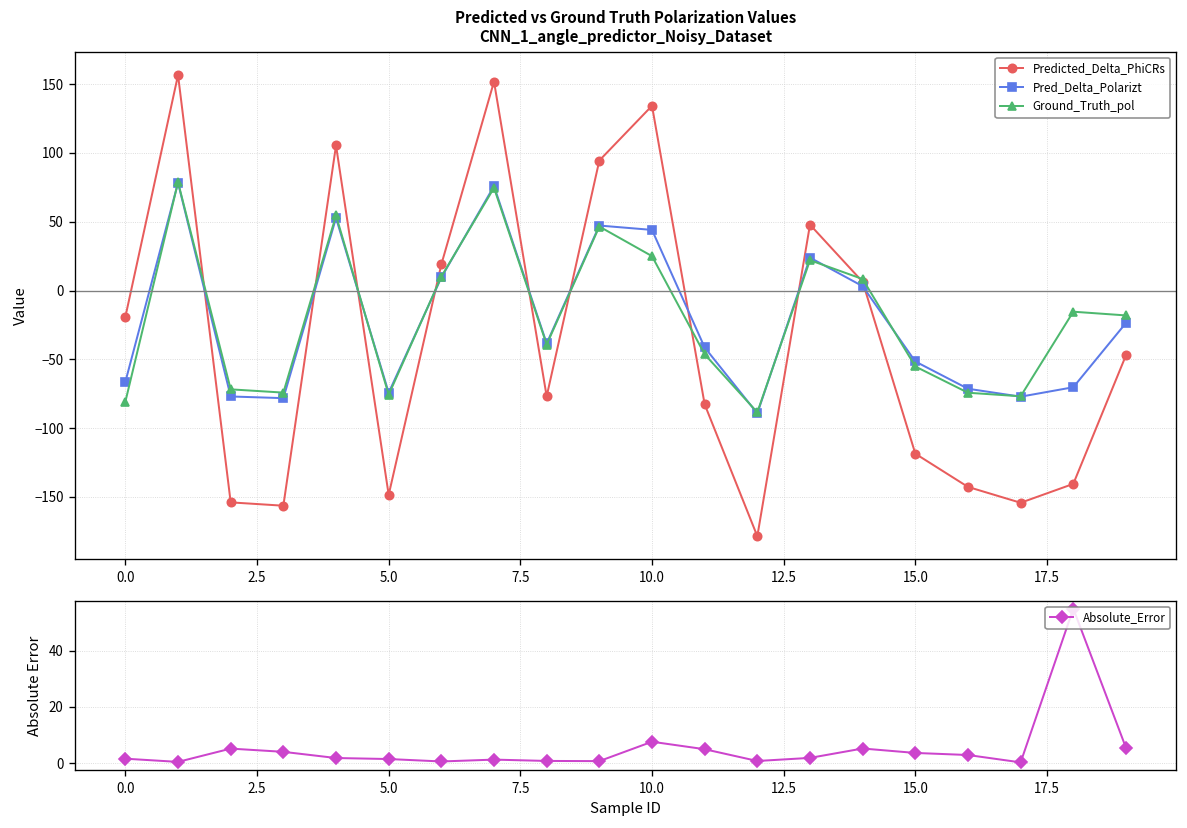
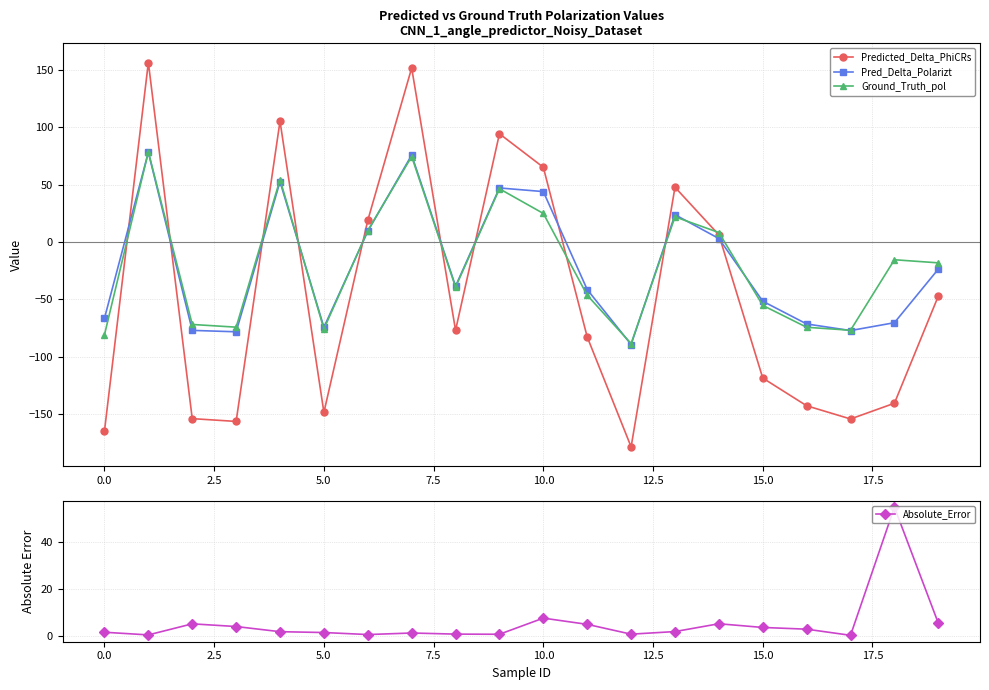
Predicted vs Ground Truth Polarization Values CNN_1_angle_predictor_Noisy_Dataset, Predicted_Delta_PhiCRs, 0.0: -19 -> -165
Predicted vs Ground Truth Polarization Values CNN_1_angle_predictor_Noisy_Dataset, Predicted_Delta_PhiCRs, 10.0: 134 -> 65
